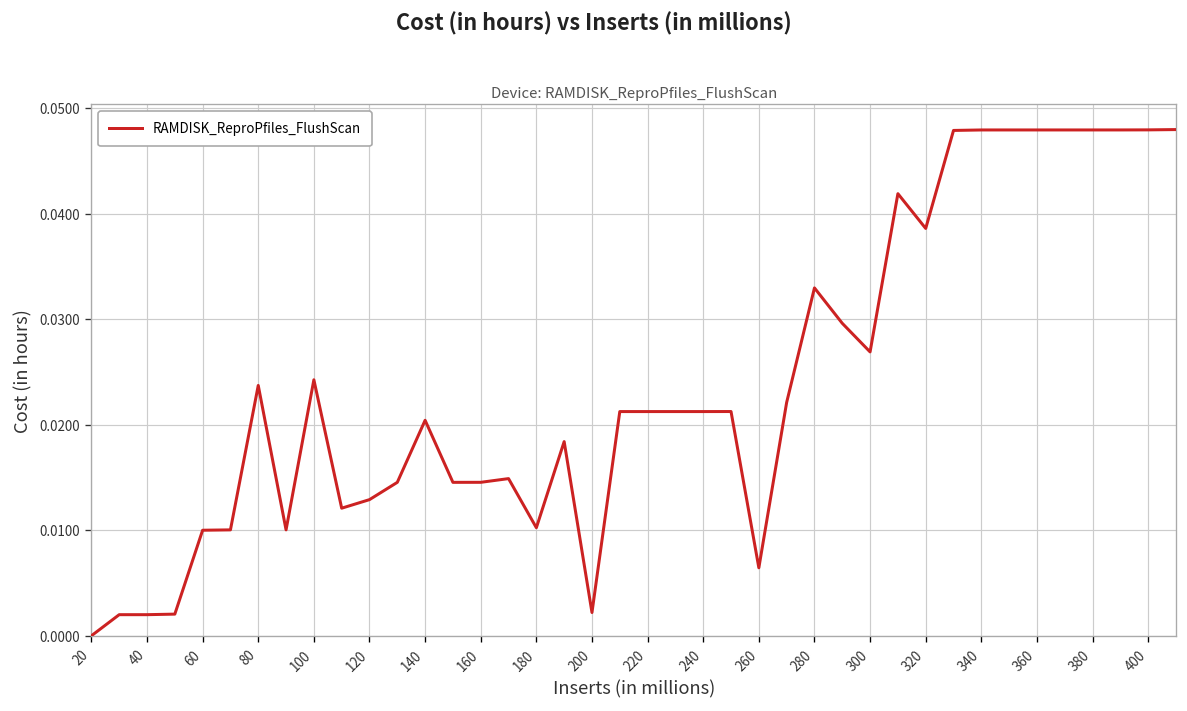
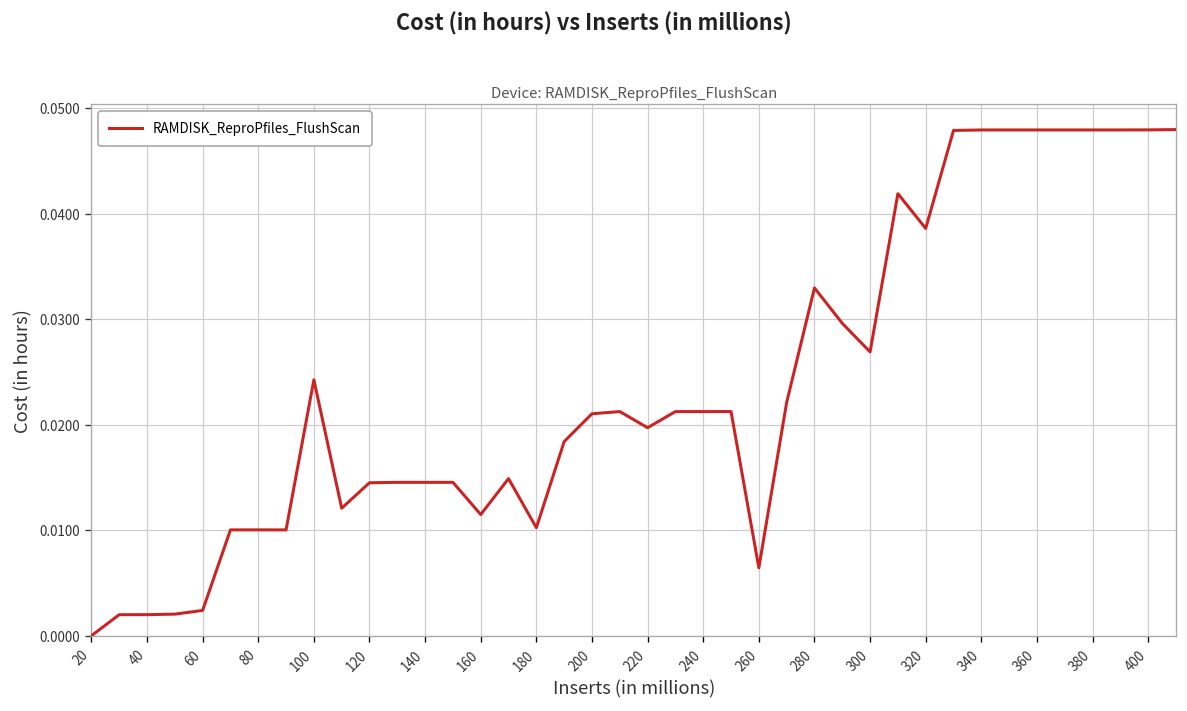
60: 0.010 -> 0.002
80: 0.024 -> 0.010
120: 0.013 -> 0.015
140: 0.020 -> 0.015
160: 0.015 -> 0.012
200: 0.002 -> 0.021
220: 0.021 -> 0.020
